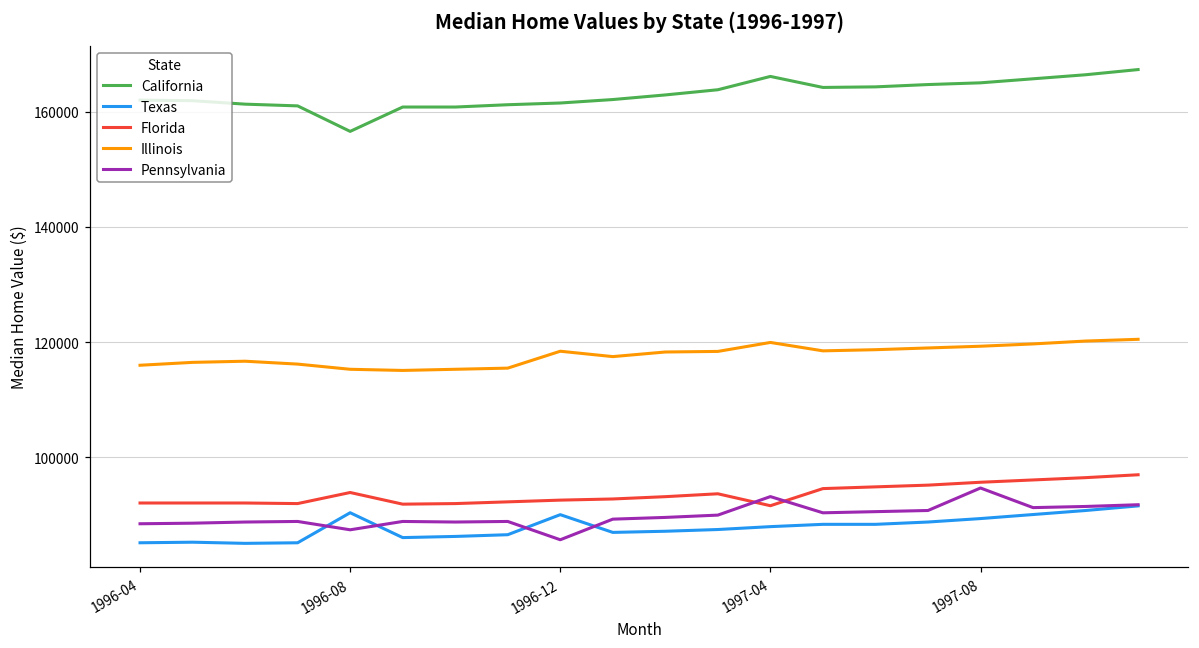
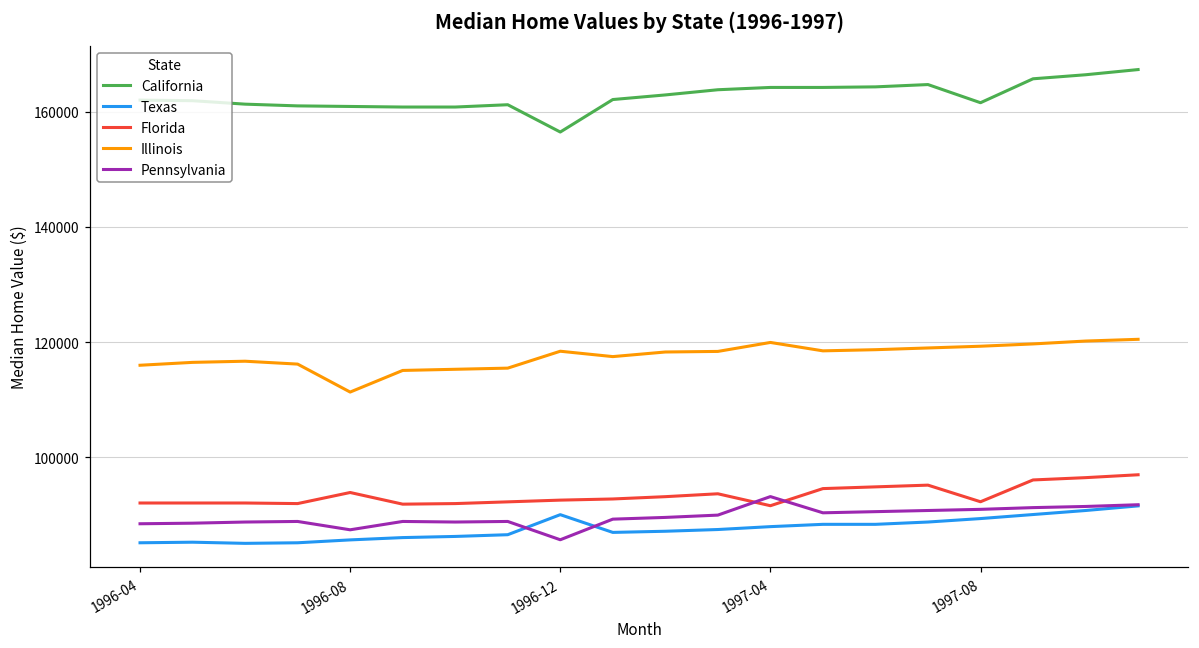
California, 1996-08: 157000 -> 161000
Texas, 1996-08: 90000 -> 86000
Illinois, 1996-08: 115000 -> 111000
California, 1996-12: 162000 -> 156000
California, 1997-04: 166000 -> 164000
California, 1997-08: 165000 -> 162000
Florida, 1997-08: 96000 -> 92000
Pennsylvania, 1997-08: 95000 -> 91000
